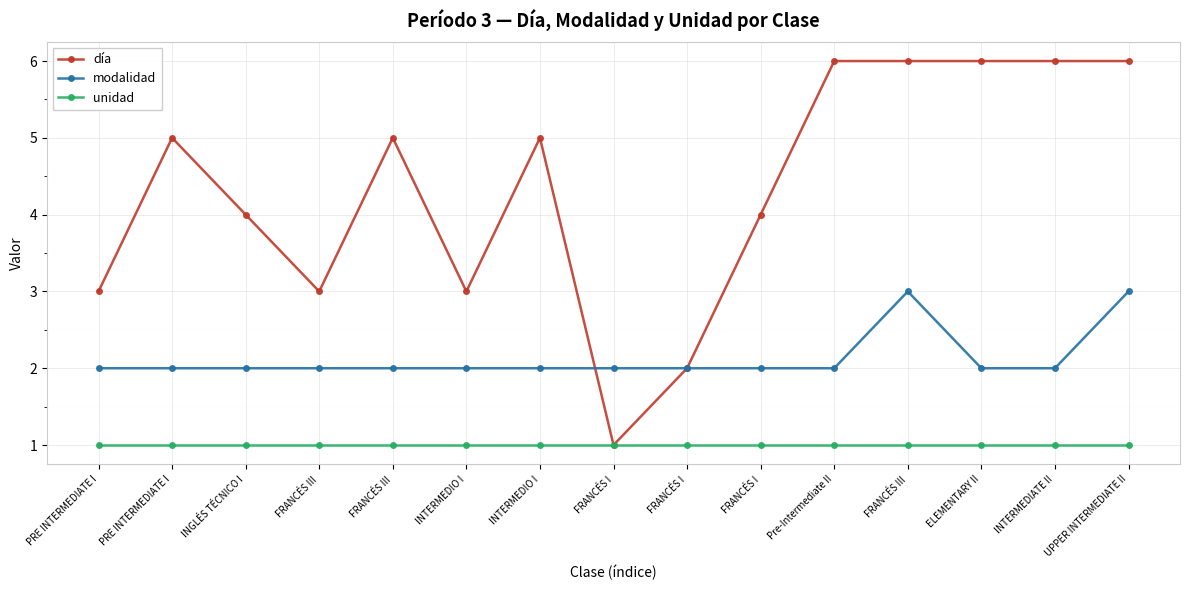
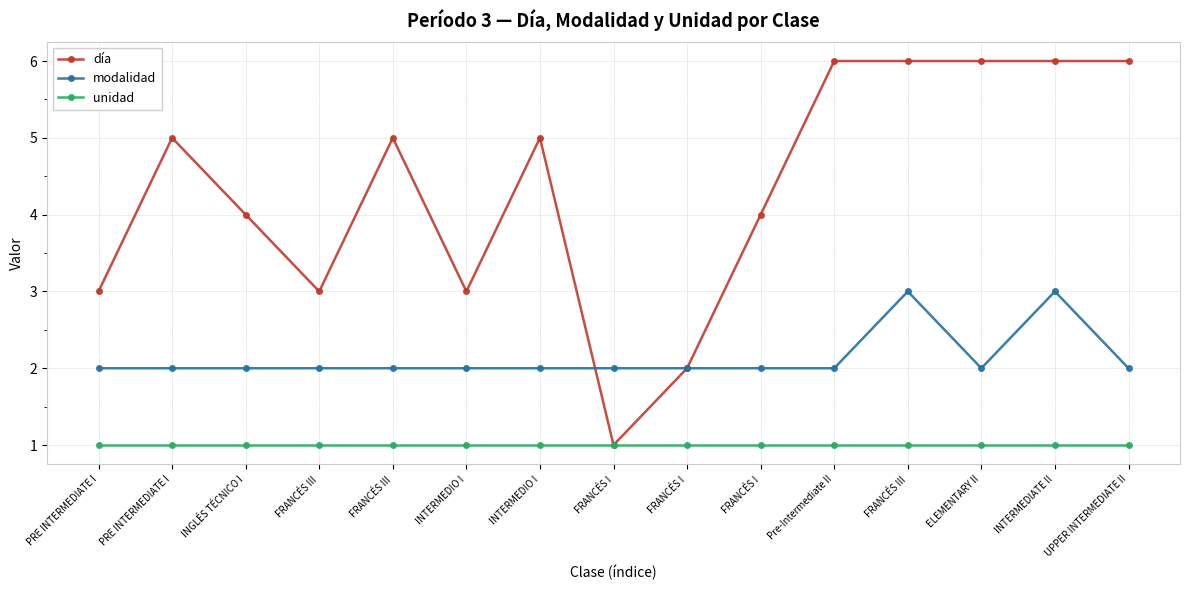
modalidad, INTERMEDIATE II: 2 -> 3
modalidad, UPPER INTERMEDIATE II: 3 -> 2
